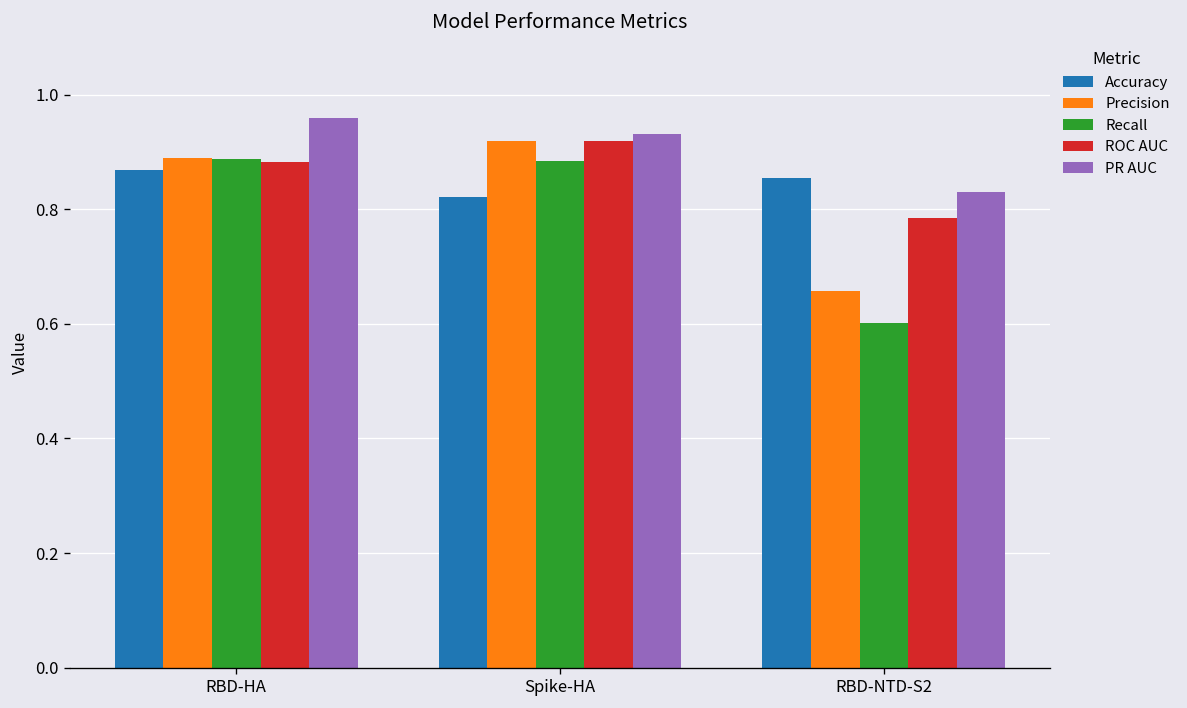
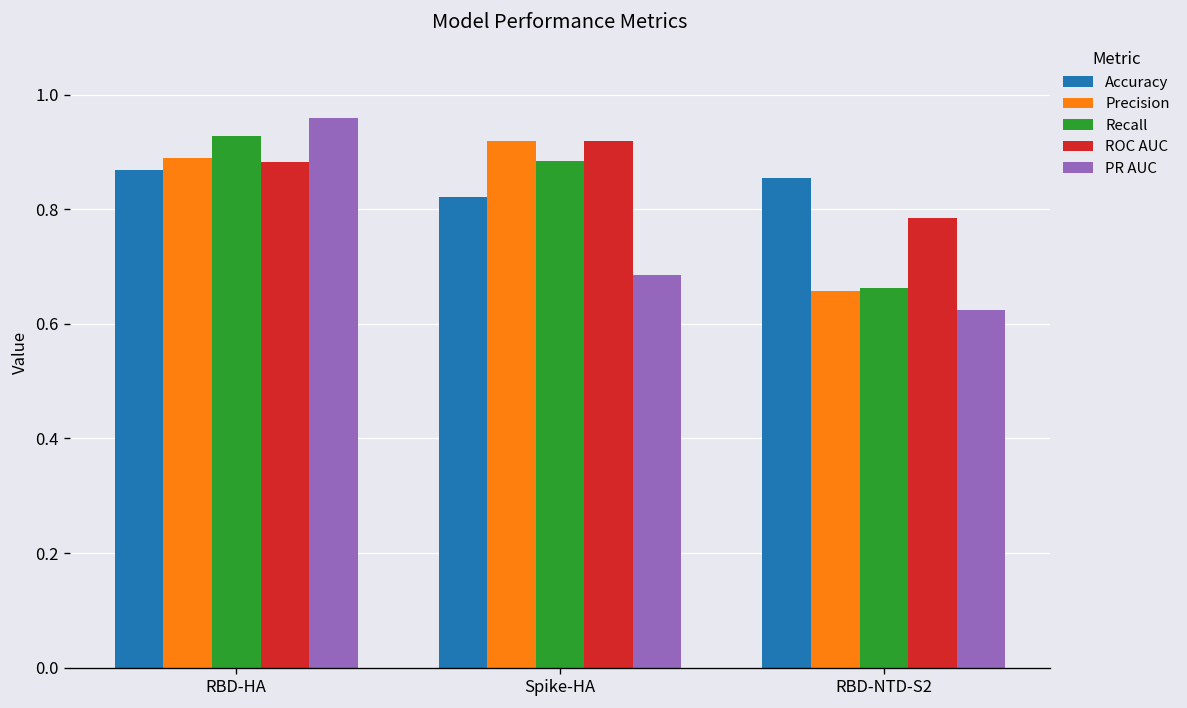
Recall, RBD-HA: 0.89 -> 0.93
PR AUC, Spike-HA: 0.93 -> 0.69
Recall, RBD-NTD-S2: 0.60 -> 0.66
PR AUC, RBD-NTD-S2: 0.83 -> 0.62
